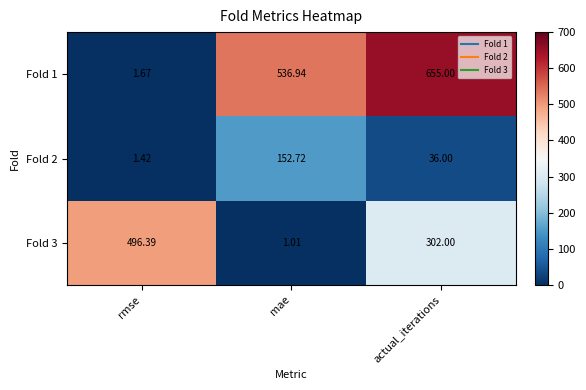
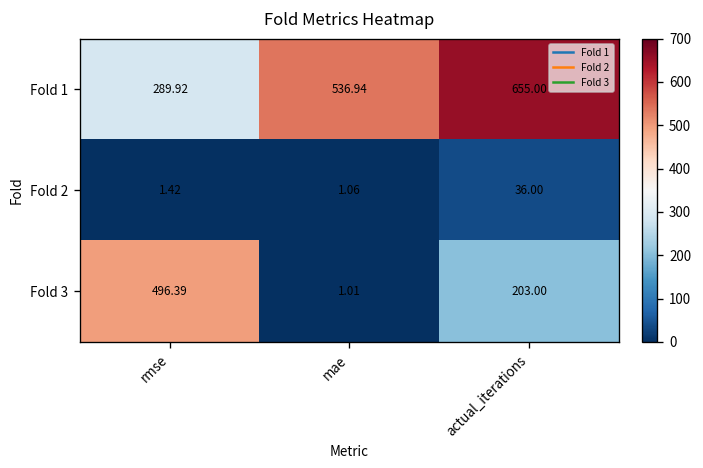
Fold 1, rmse: 1.67 -> 289.92
Fold 2, mae: 152.72 -> 1.06
Fold 3, actual_iterations: 302.00 -> 203.00
